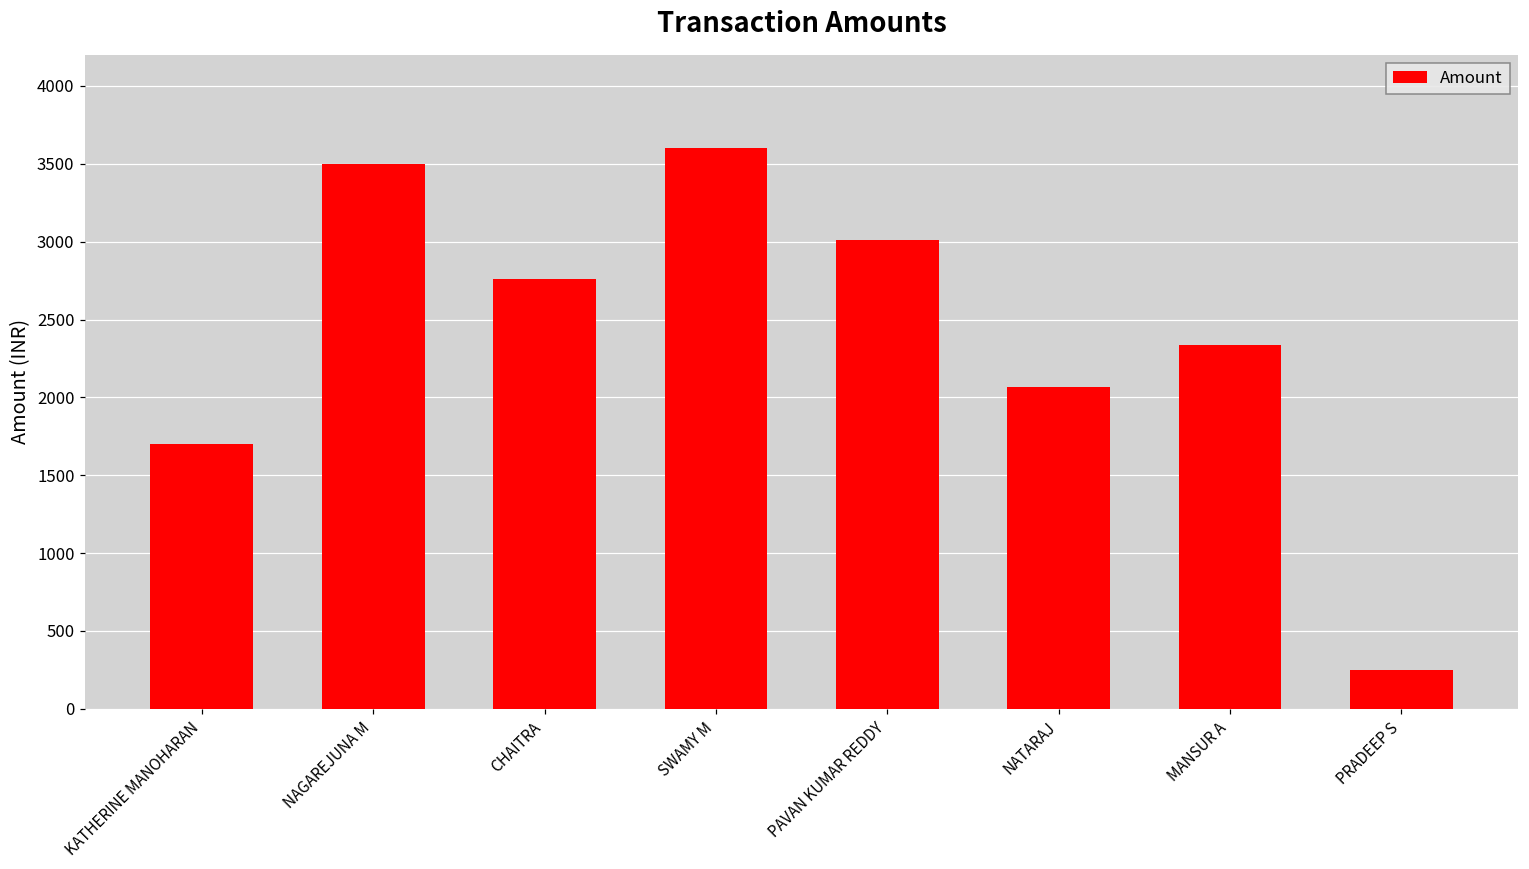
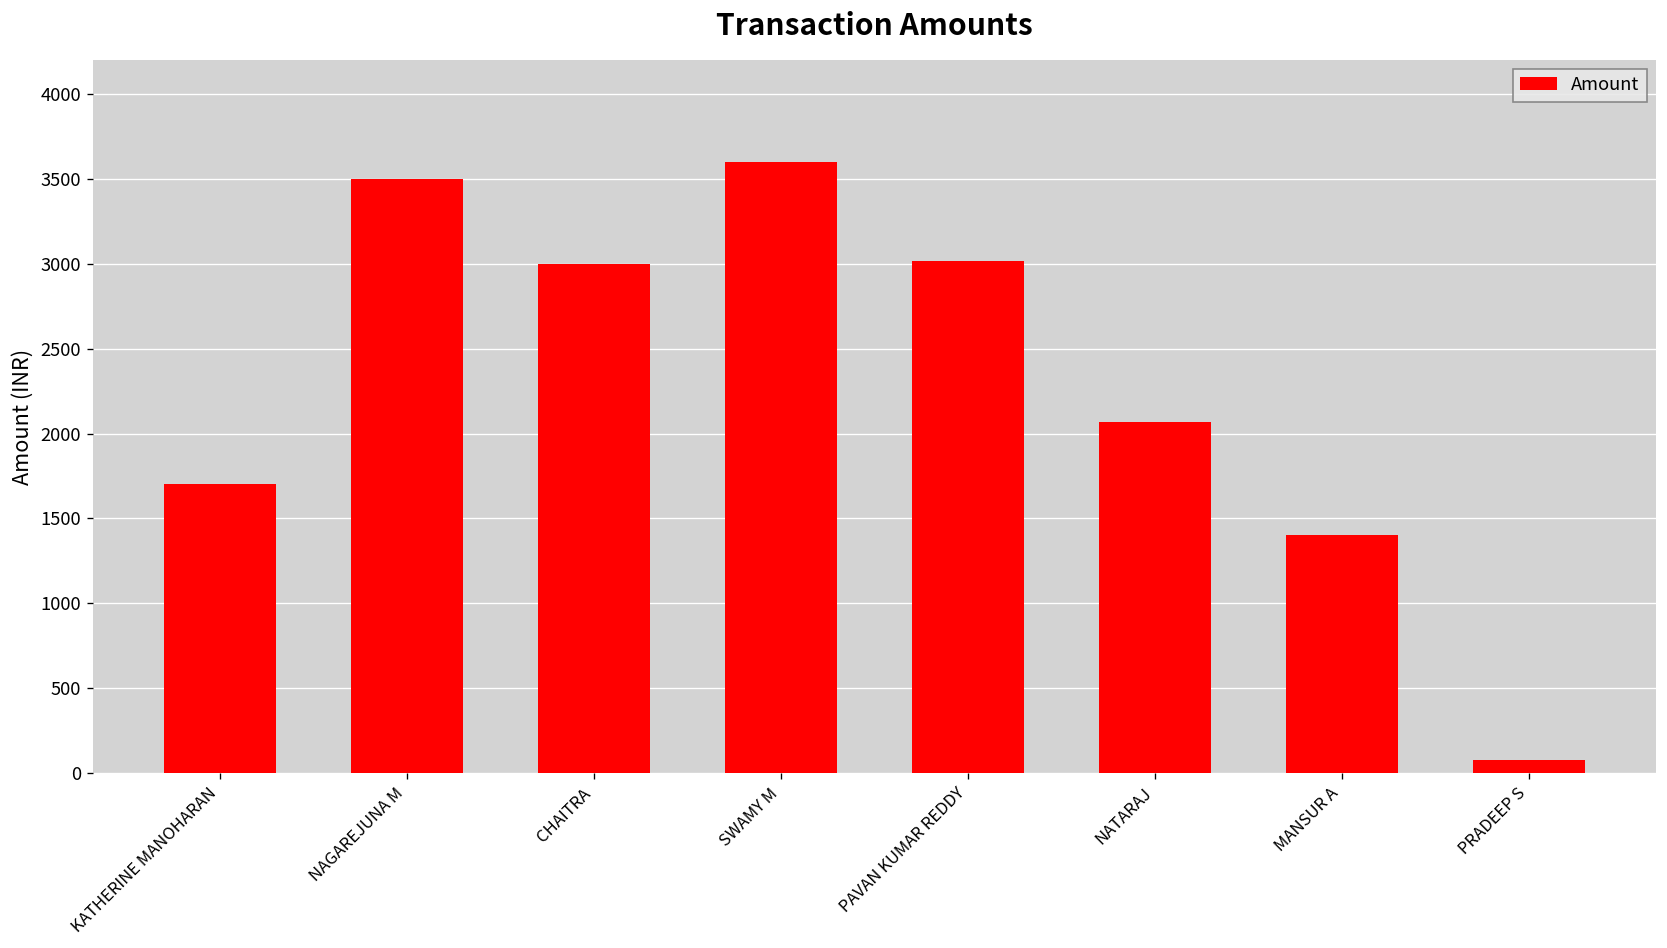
CHAITRA: 2760 -> 3000
MANSUR A: 2330 -> 1400
PRADEEP S: 250 -> 80
